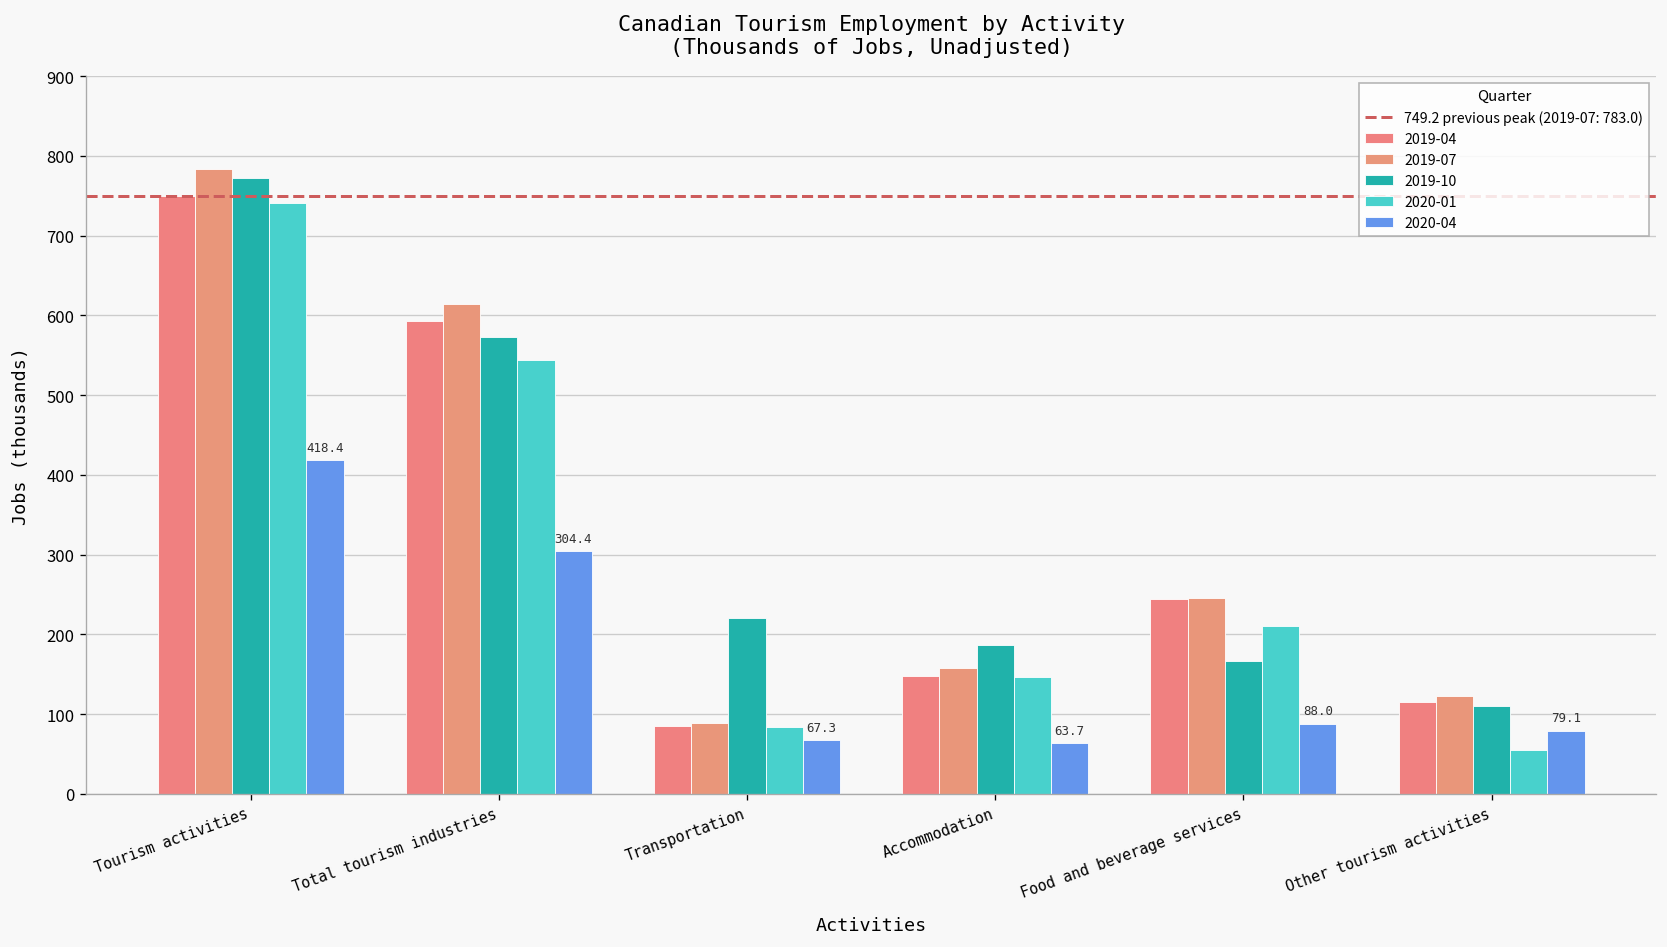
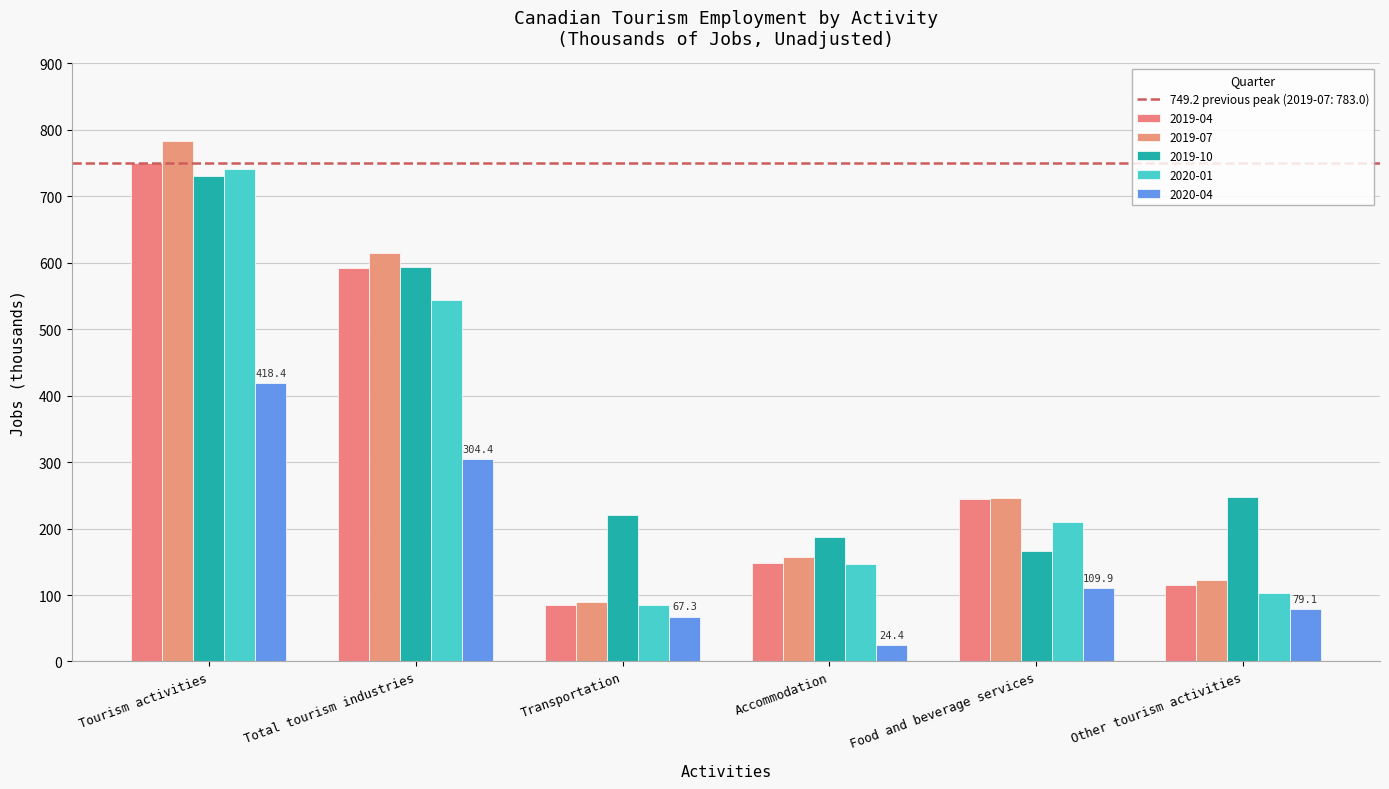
2019-10, Tourism activities: 770 -> 730
2019-10, Total tourism industries: 570 -> 590
2020-04, Accommodation: 63.7 -> 24.4
2020-04, Food and beverage services: 88.0 -> 109.9
2019-10, Other tourism activities: 110 -> 250
2020-01, Other tourism activities: 50 -> 100
